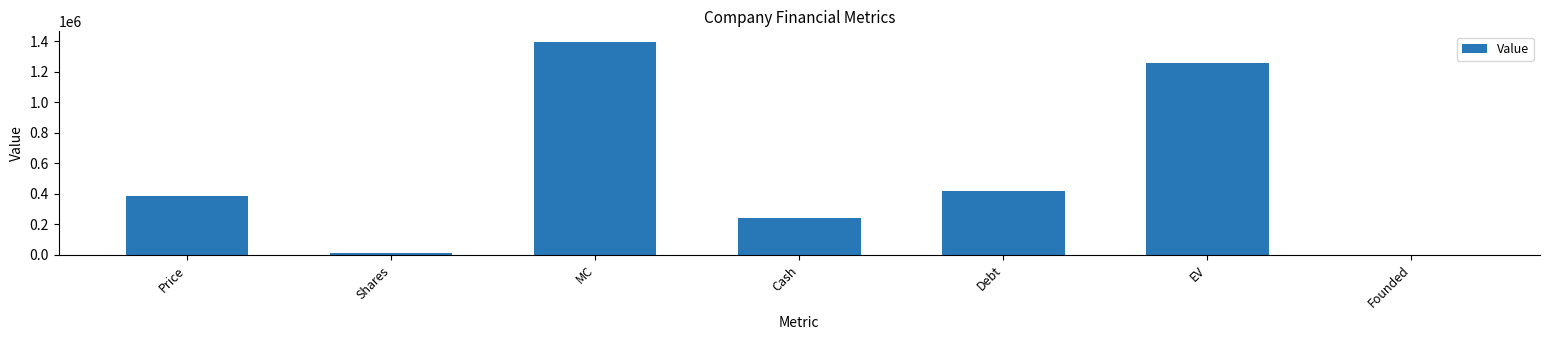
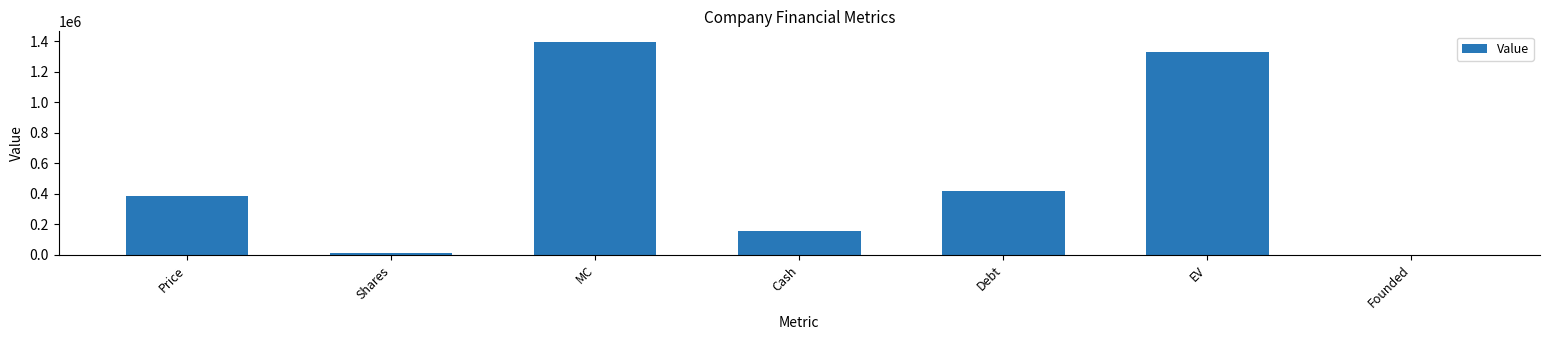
Cash: 240000 -> 160000
EV: 1250000 -> 1330000
